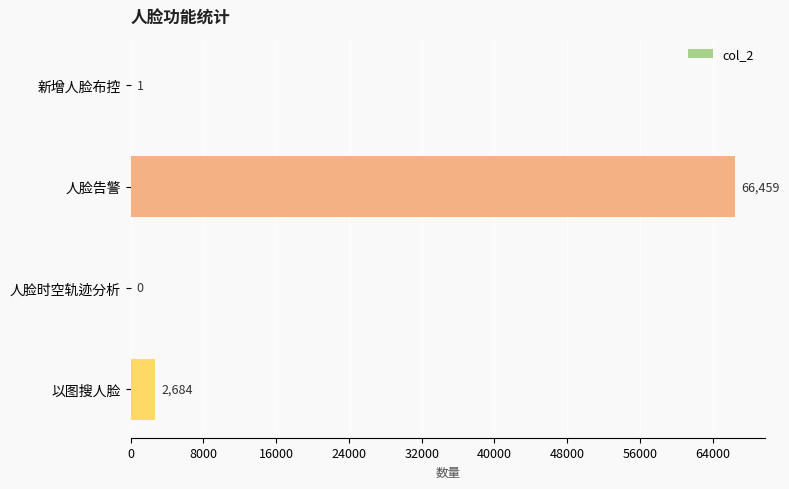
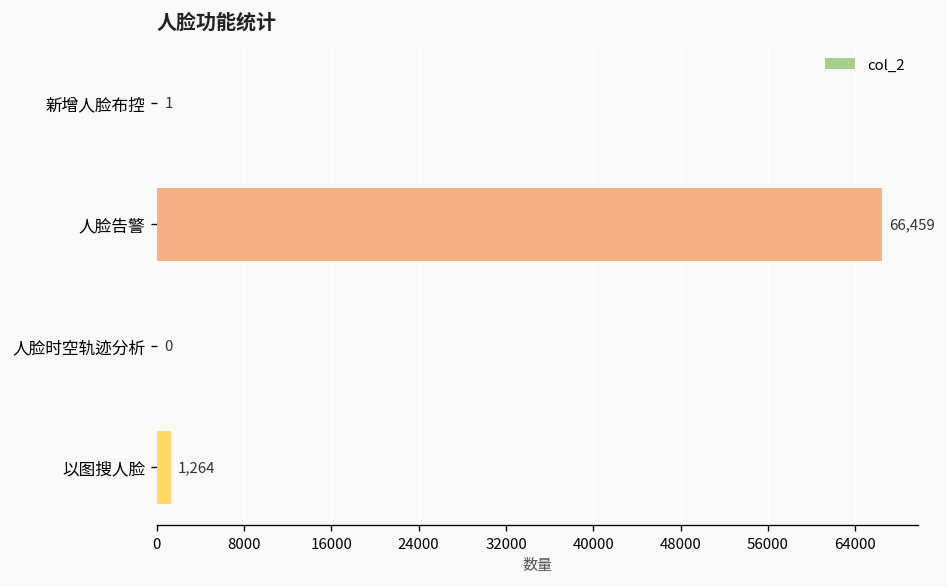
以图搜人脸: 2,684 -> 1,264
